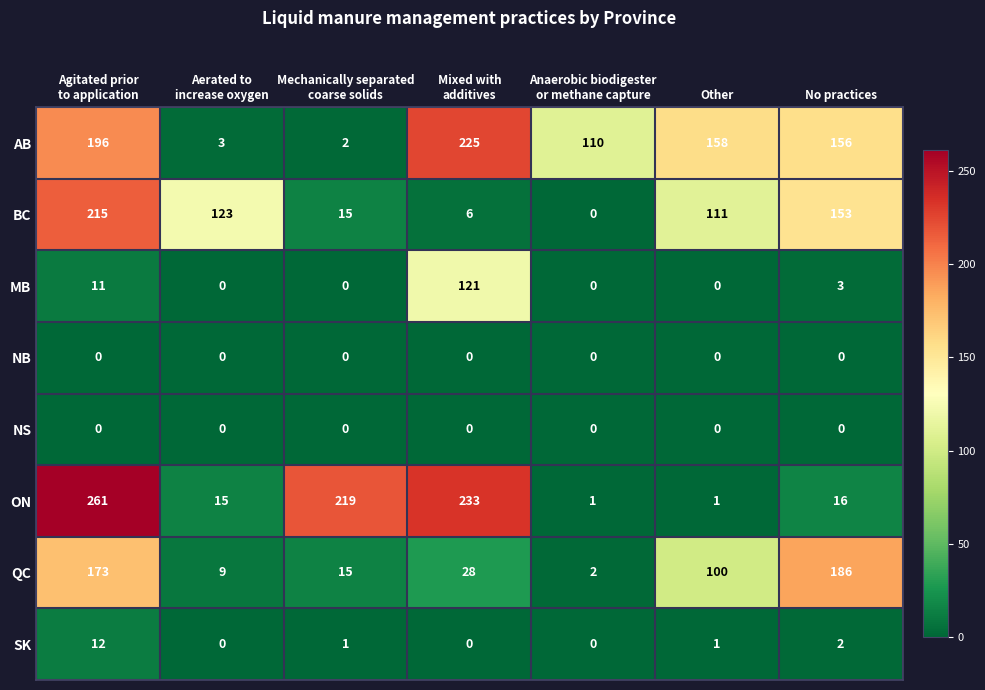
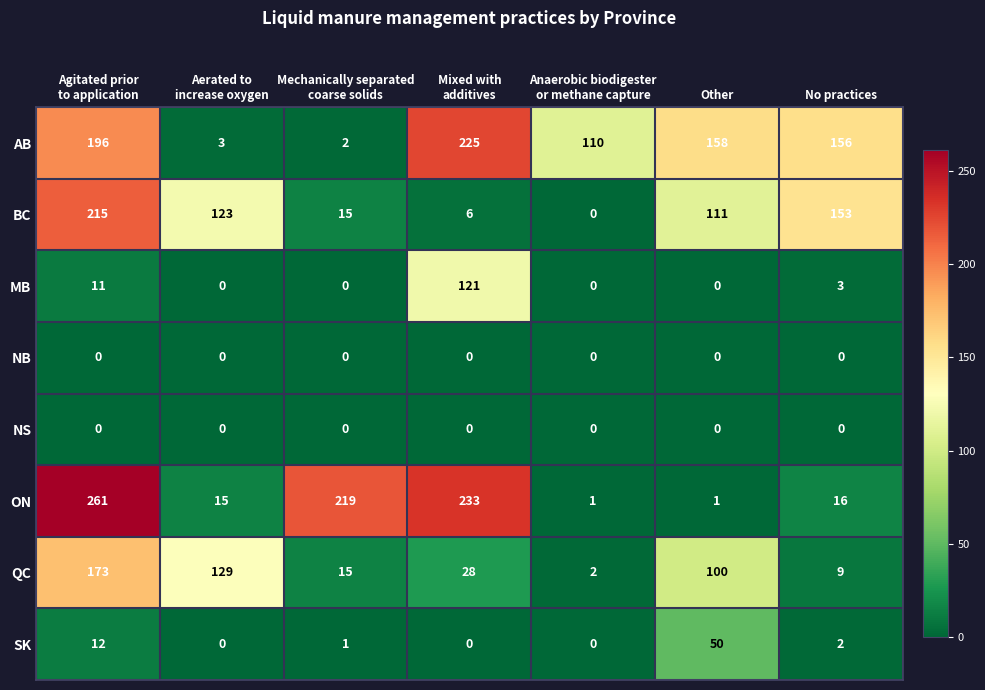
QC, Aerated to increase oxygen: 9 -> 129
QC, No practices: 186 -> 9
SK, Other: 1 -> 50
